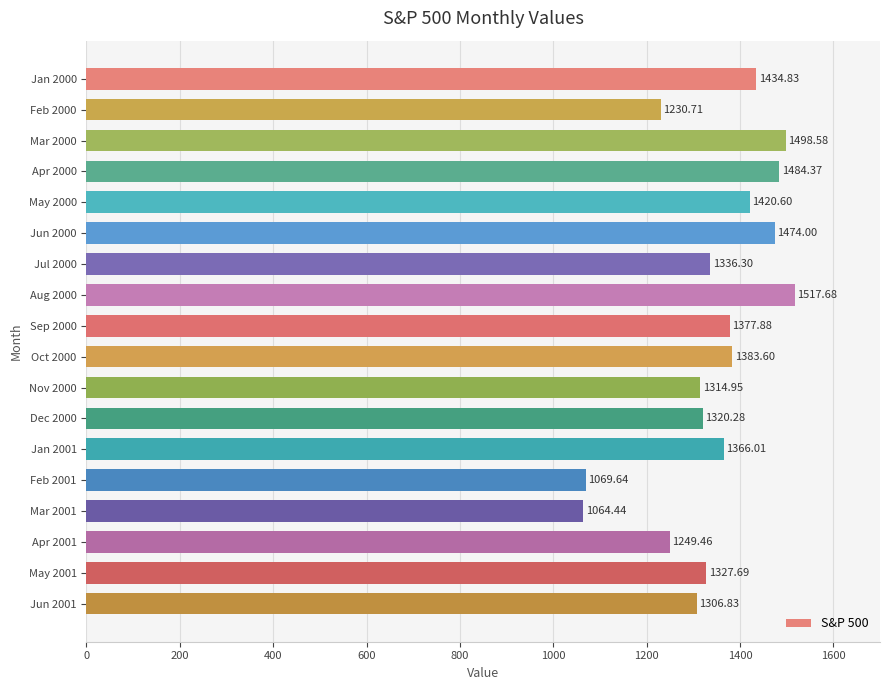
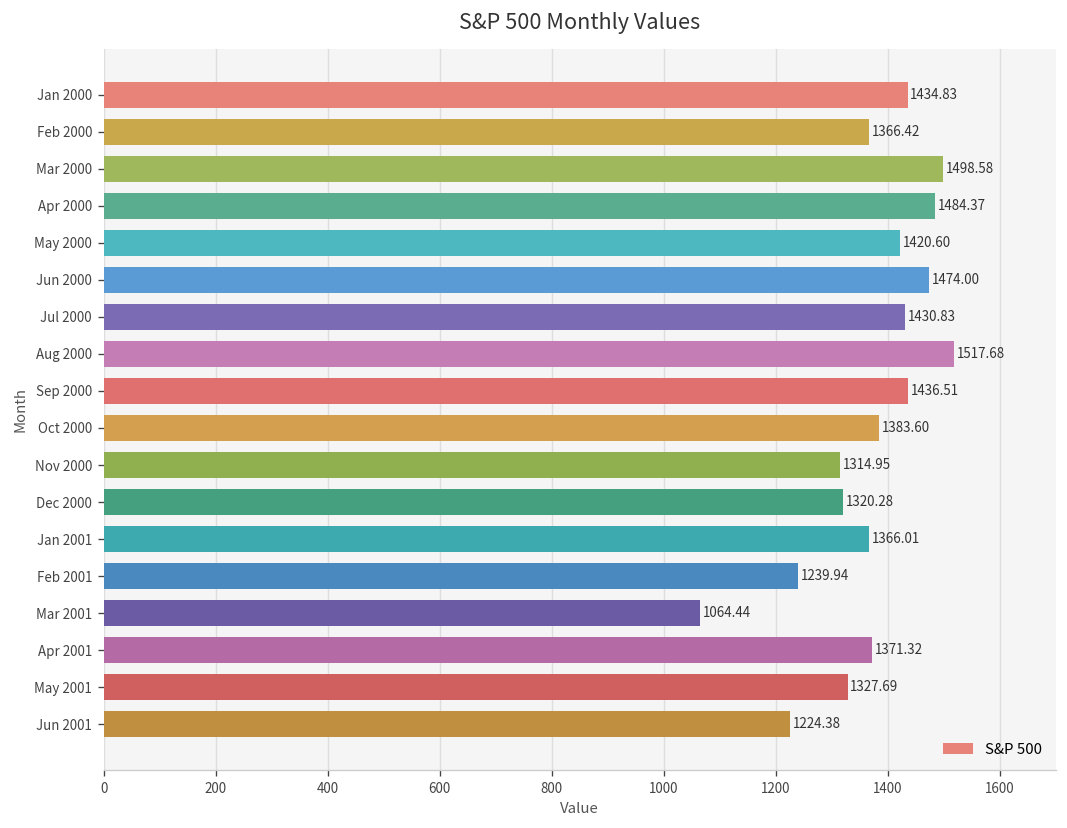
Feb 2000: 1230.71 -> 1366.42
Jul 2000: 1336.30 -> 1430.83
Sep 2000: 1377.88 -> 1436.51
Feb 2001: 1069.64 -> 1239.94
Apr 2001: 1249.46 -> 1371.32
Jun 2001: 1306.83 -> 1224.38
